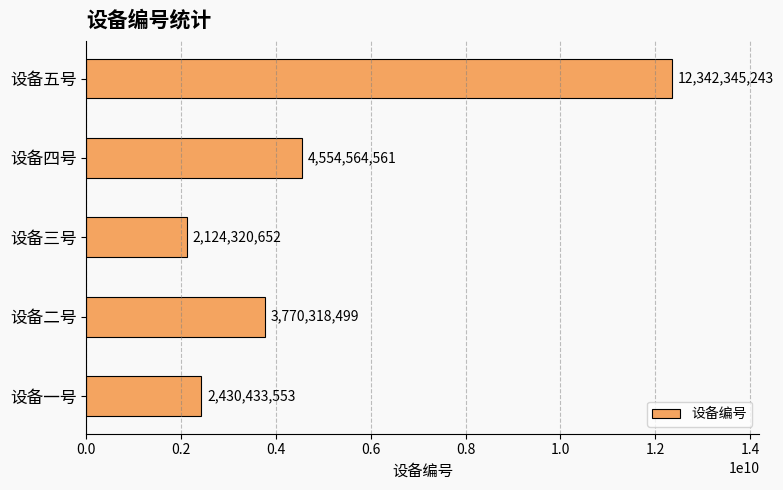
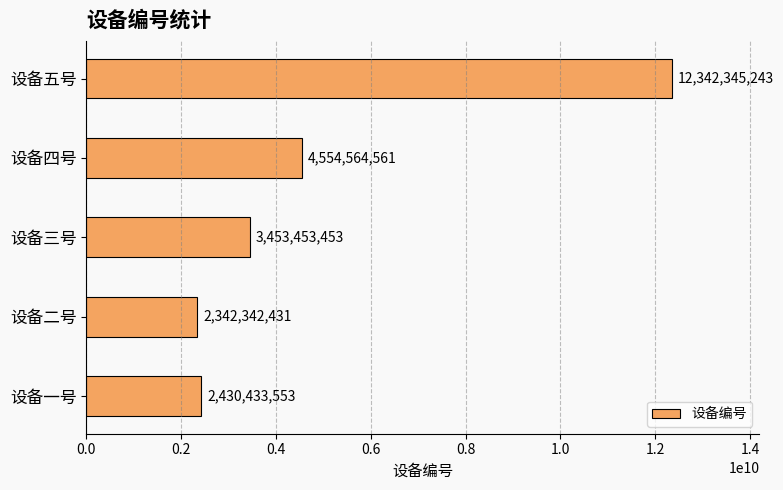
设备三号: 2,124,320,652 -> 3,453,453,453
设备二号: 3,770,318,499 -> 2,342,342,431
